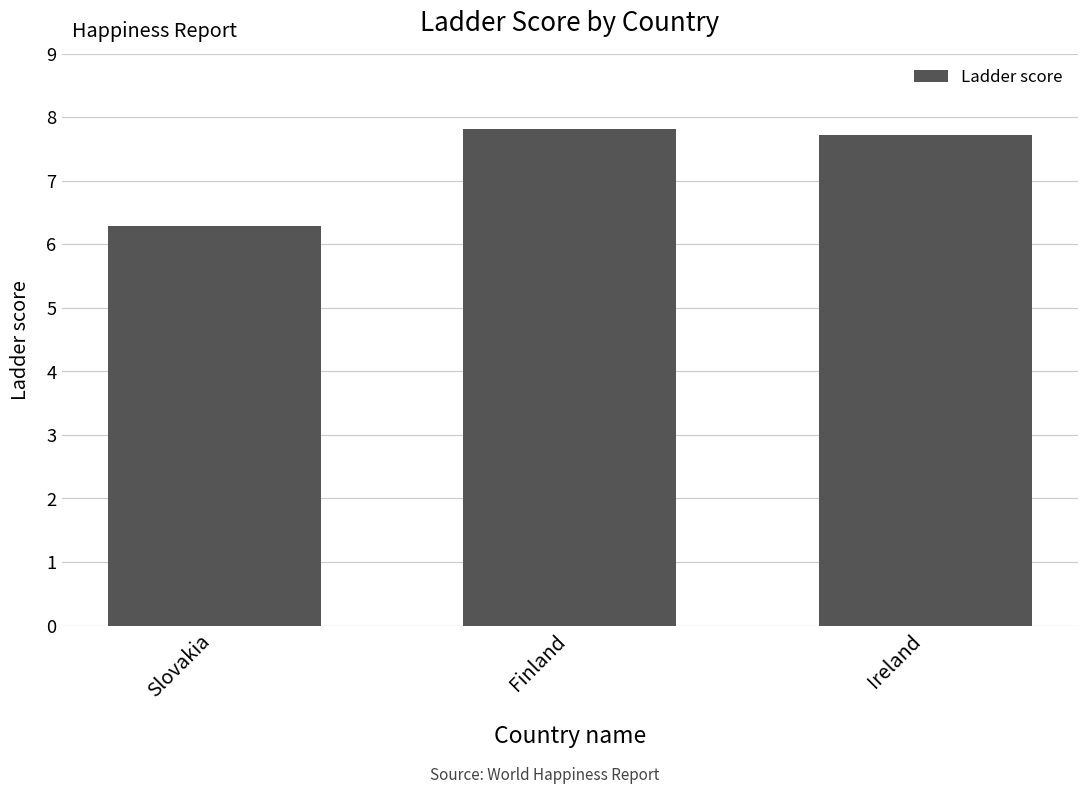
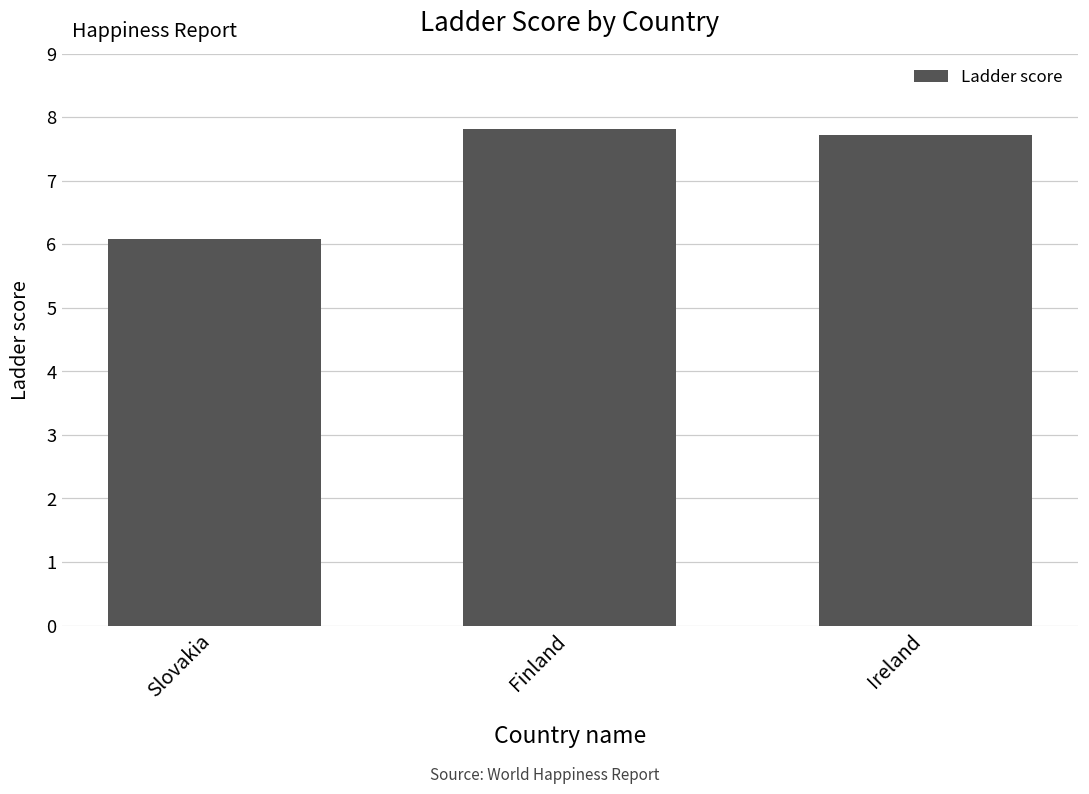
Slovakia: 6.3 -> 6.1
